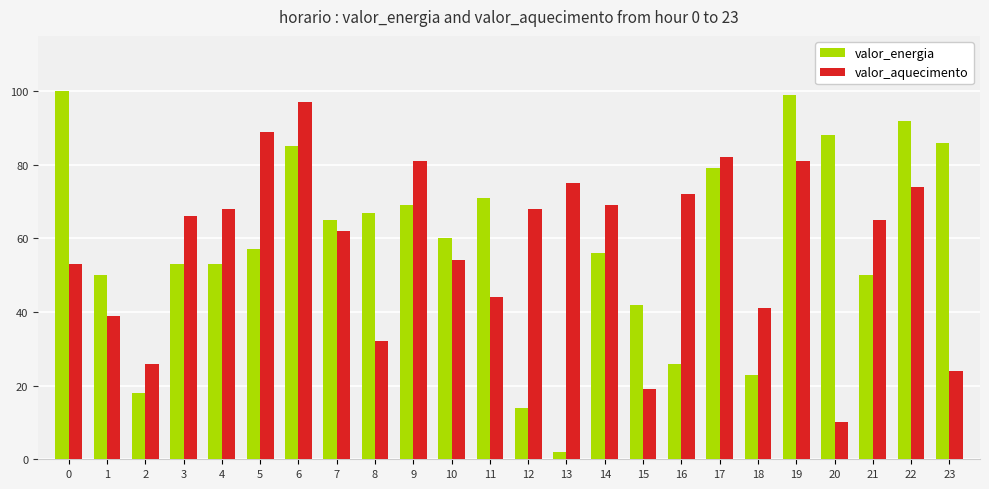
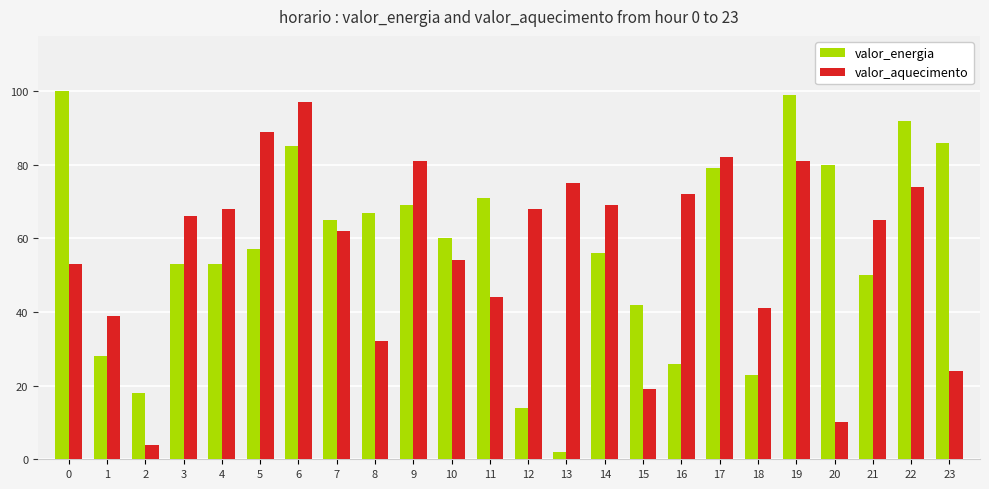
valor_energia, 1: 50 -> 28
valor_aquecimento, 2: 26 -> 4
valor_energia, 20: 88 -> 80
